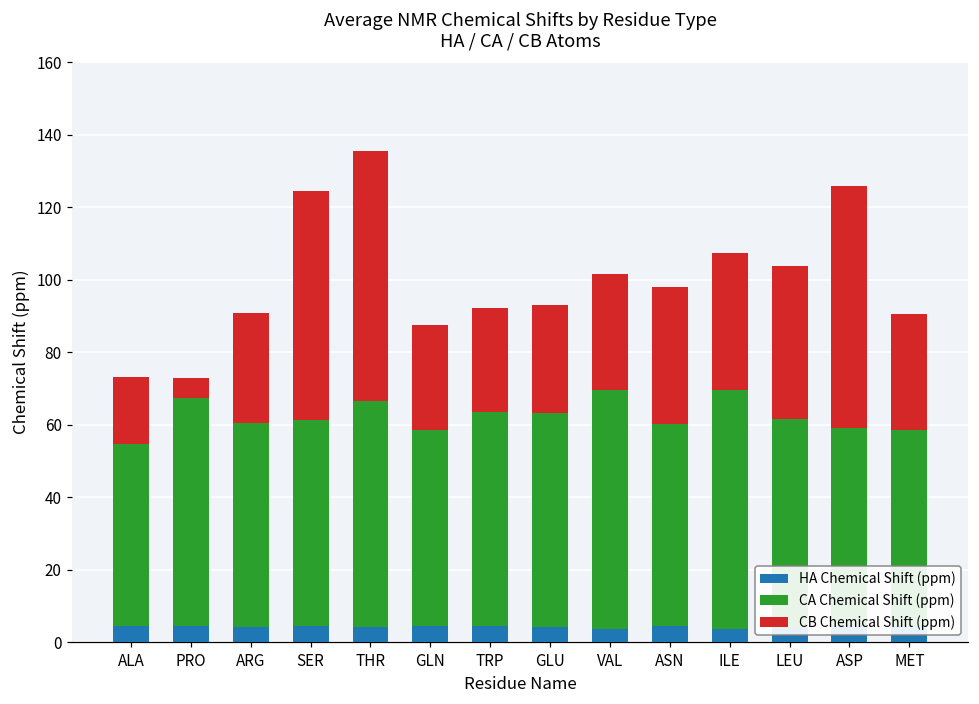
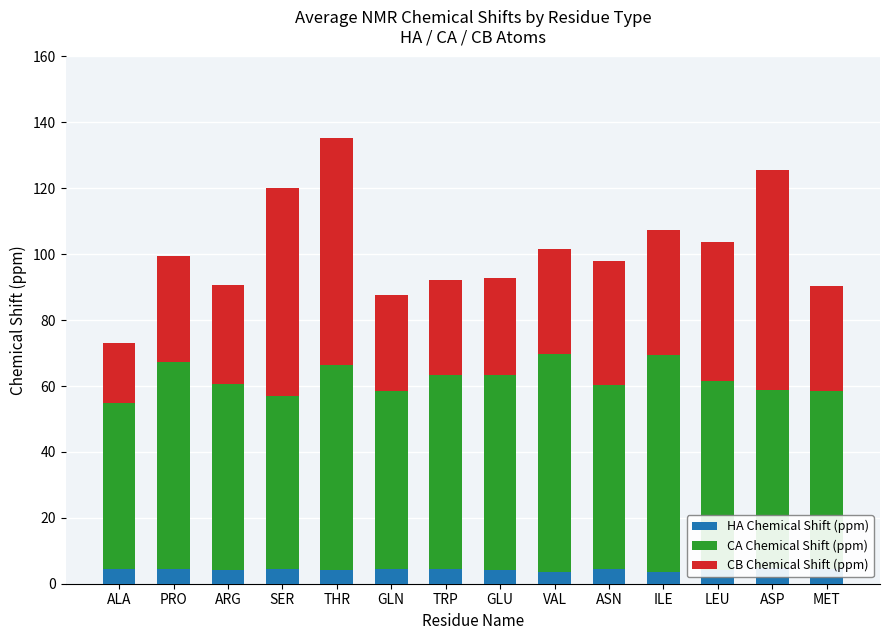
CB Chemical Shift (ppm), PRO: 5 -> 32
CA Chemical Shift (ppm), SER: 57 -> 52
